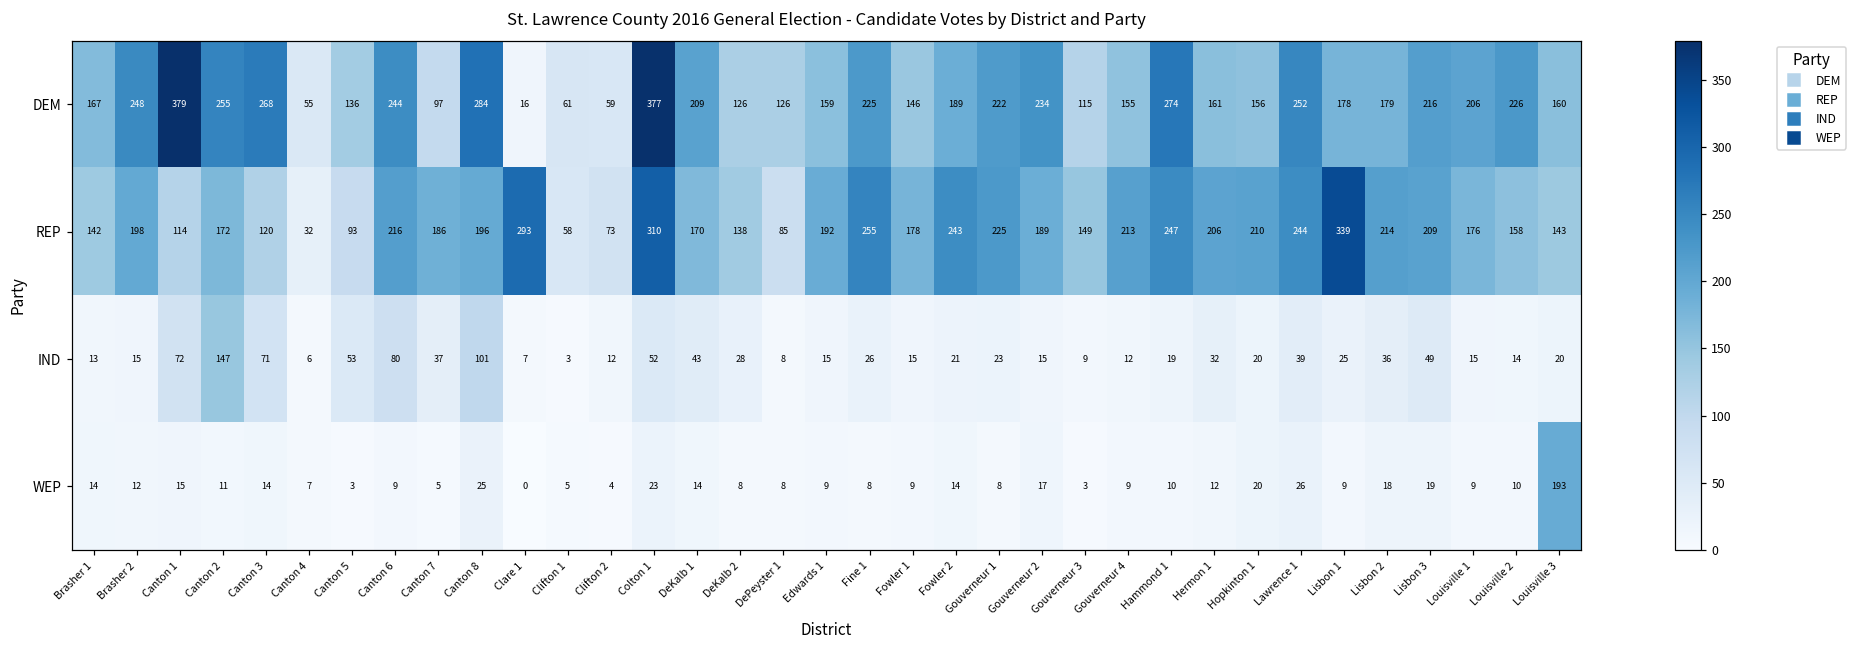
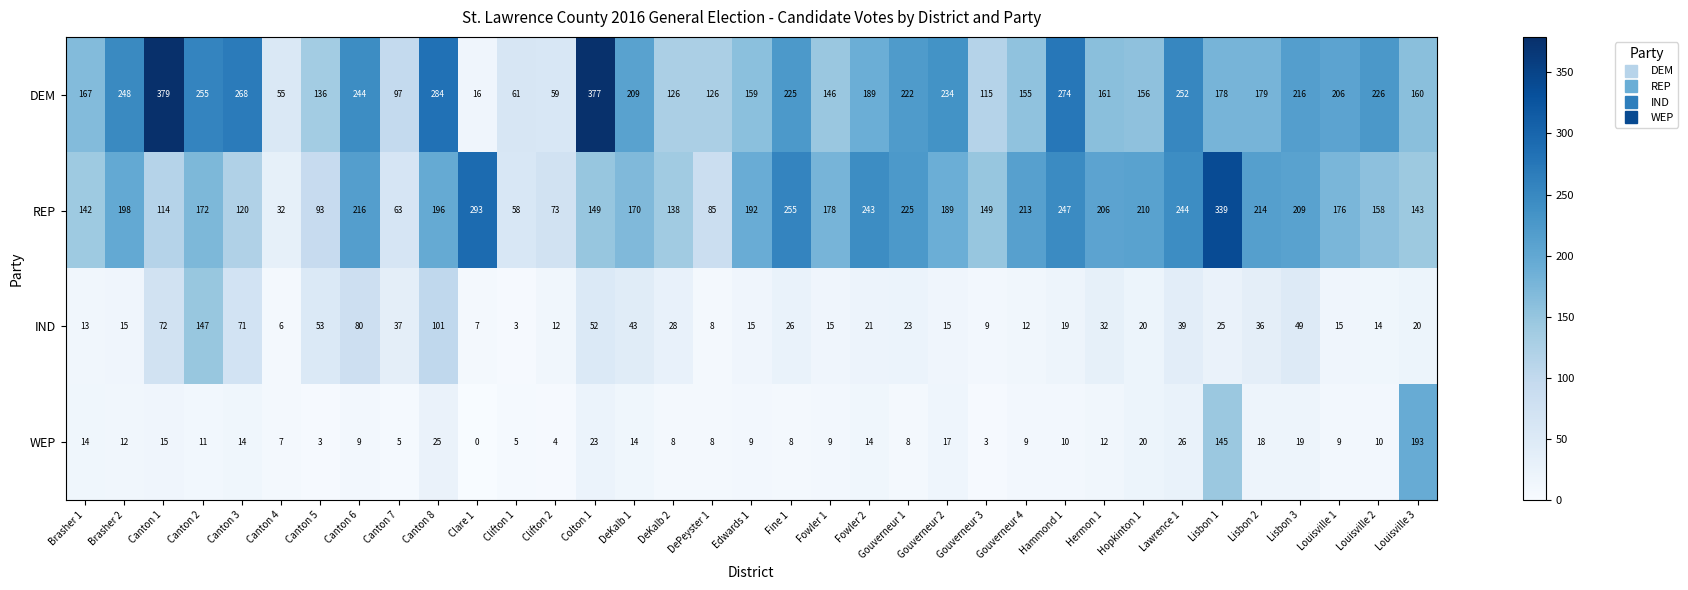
REP, Canton 7: 186 -> 63
REP, Colton 1: 310 -> 149
WEP, Lisbon 1: 9 -> 145
